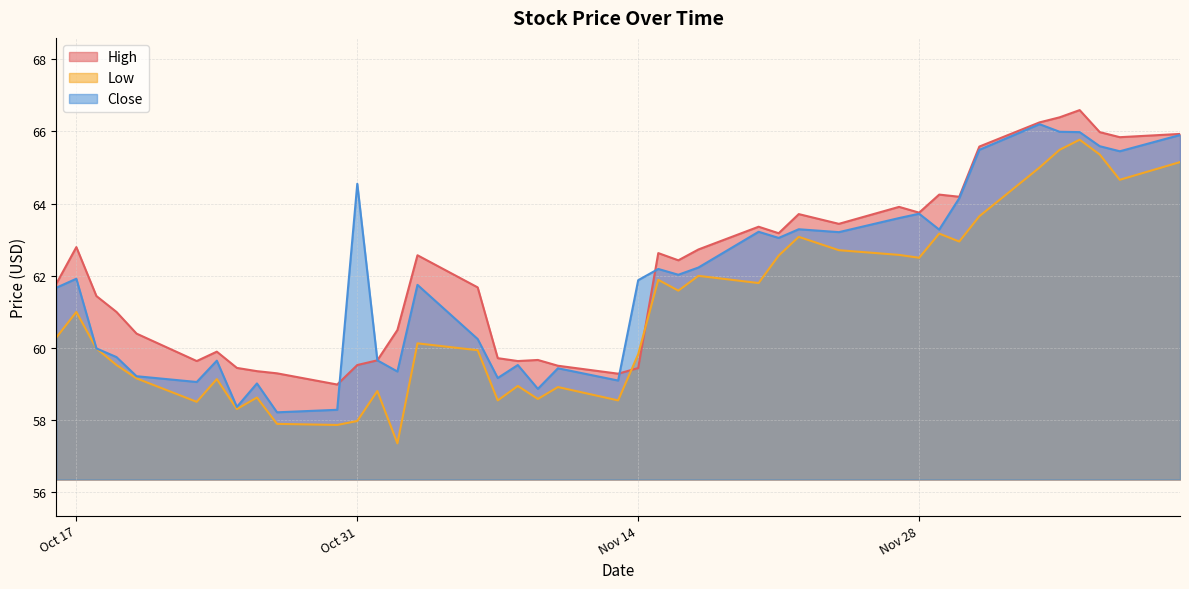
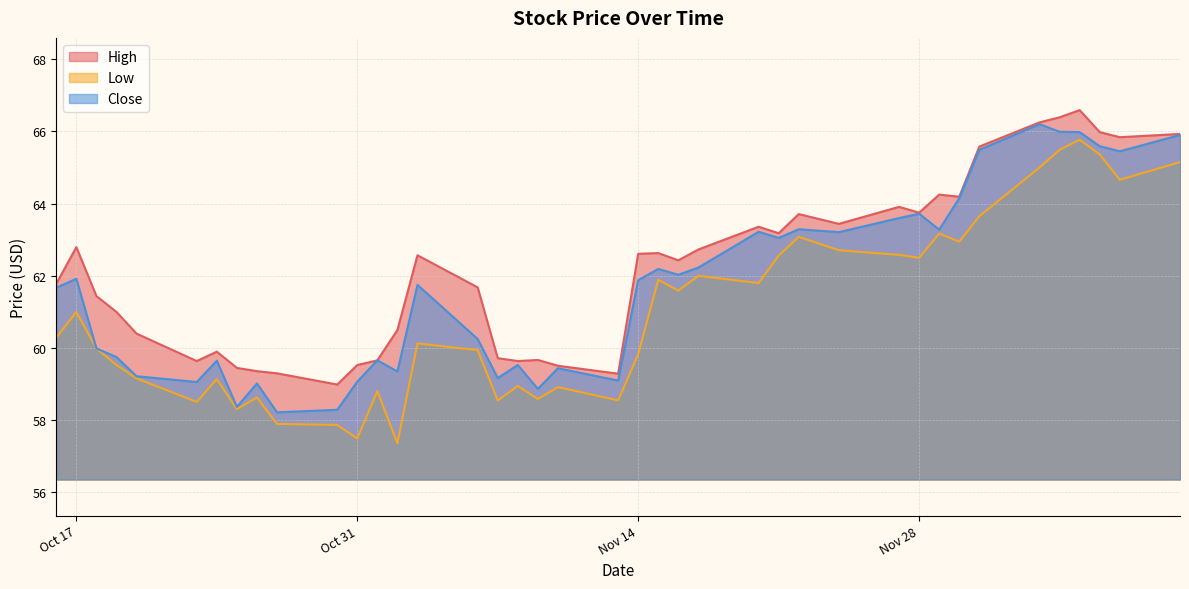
Low, Oct 31: 58.0 -> 57.5
Close, Oct 31: 64.6 -> 59.1
High, Nov 14: 59.4 -> 62.6
